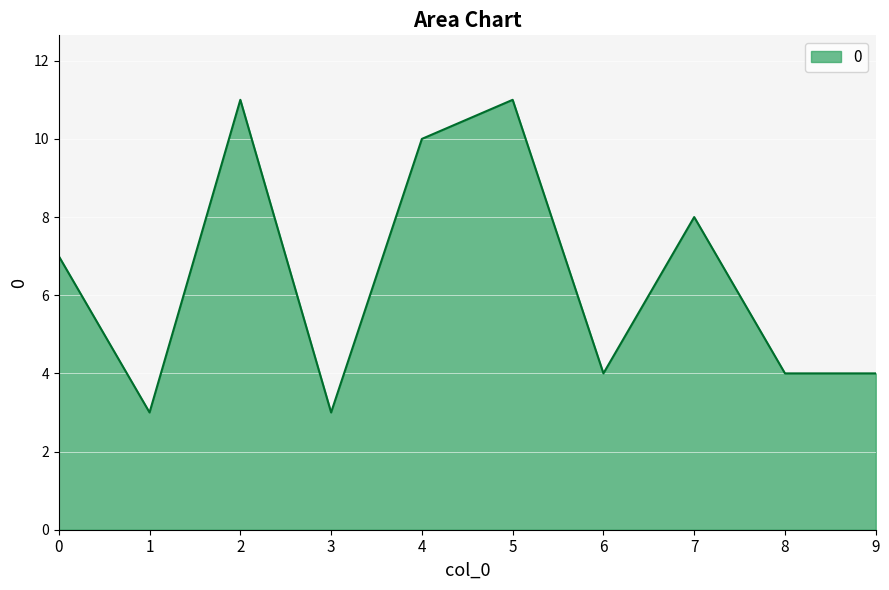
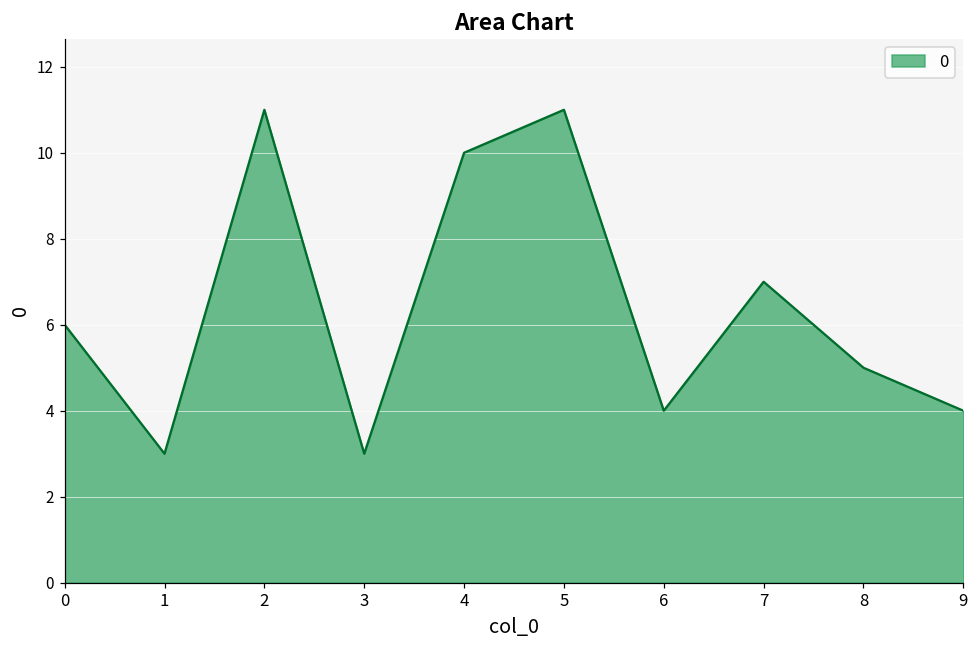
0: 7 -> 6
7: 8 -> 7
8: 4 -> 5
